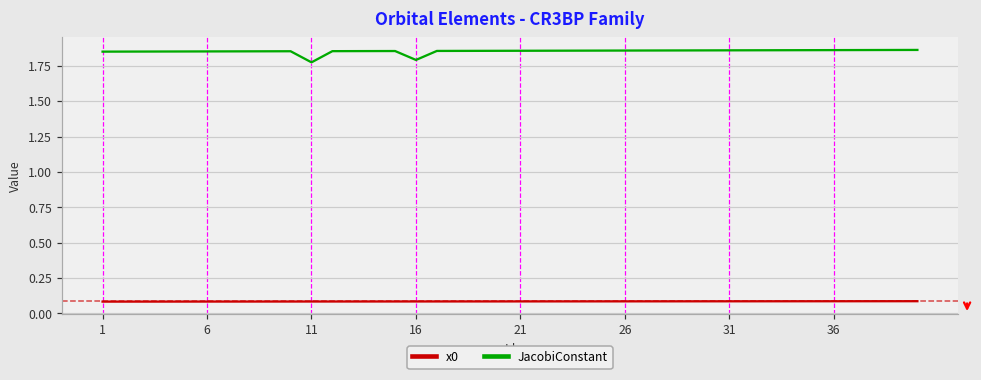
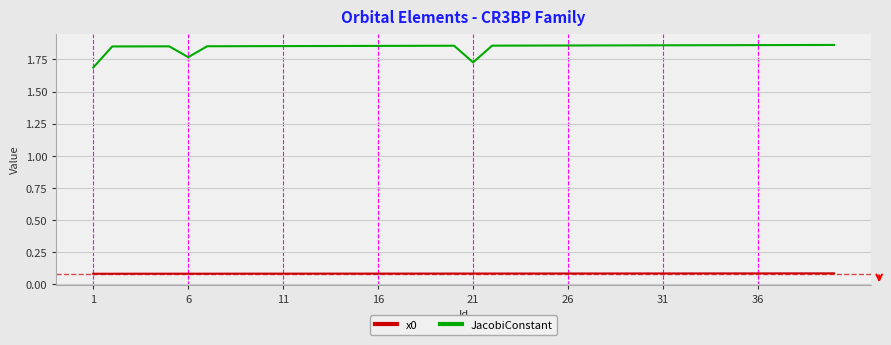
JacobiConstant, 1: 1.85 -> 1.69
JacobiConstant, 6: 1.85 -> 1.77
JacobiConstant, 11: 1.78 -> 1.85
JacobiConstant, 16: 1.79 -> 1.86
JacobiConstant, 21: 1.86 -> 1.73
